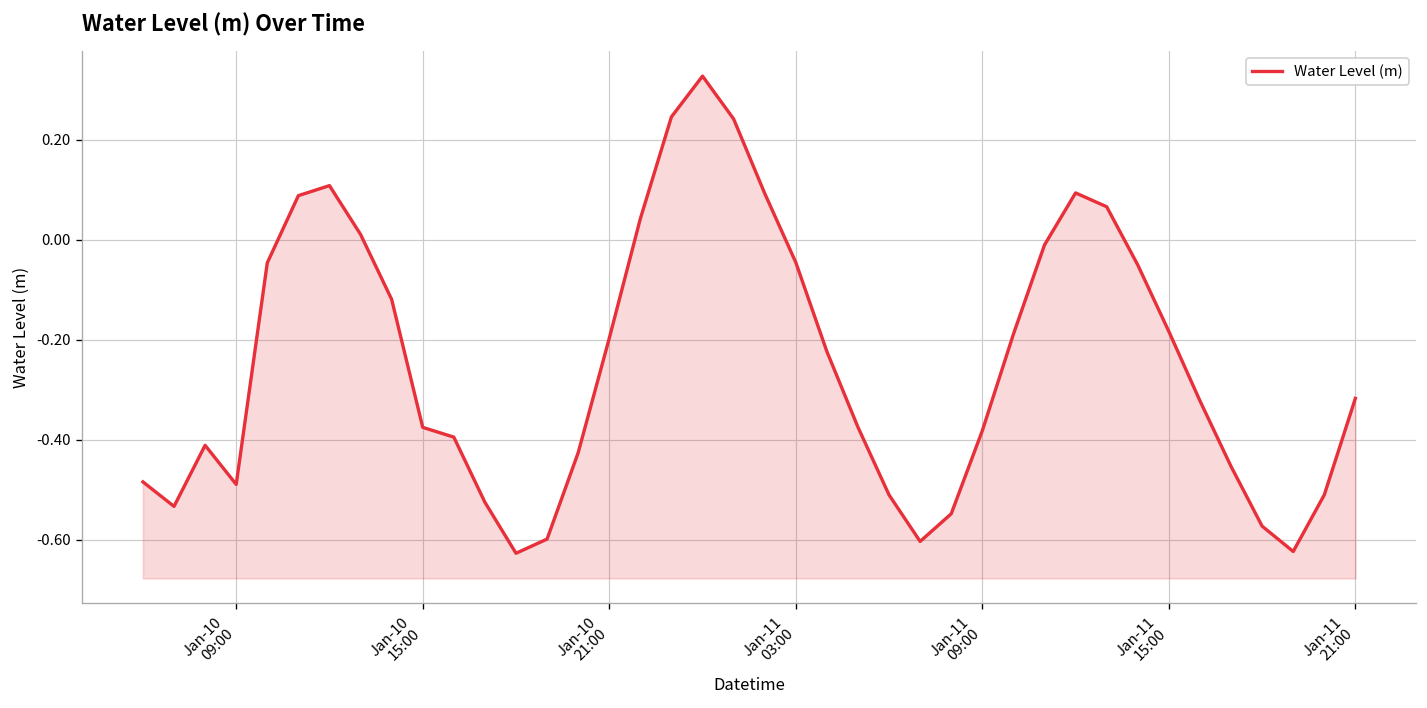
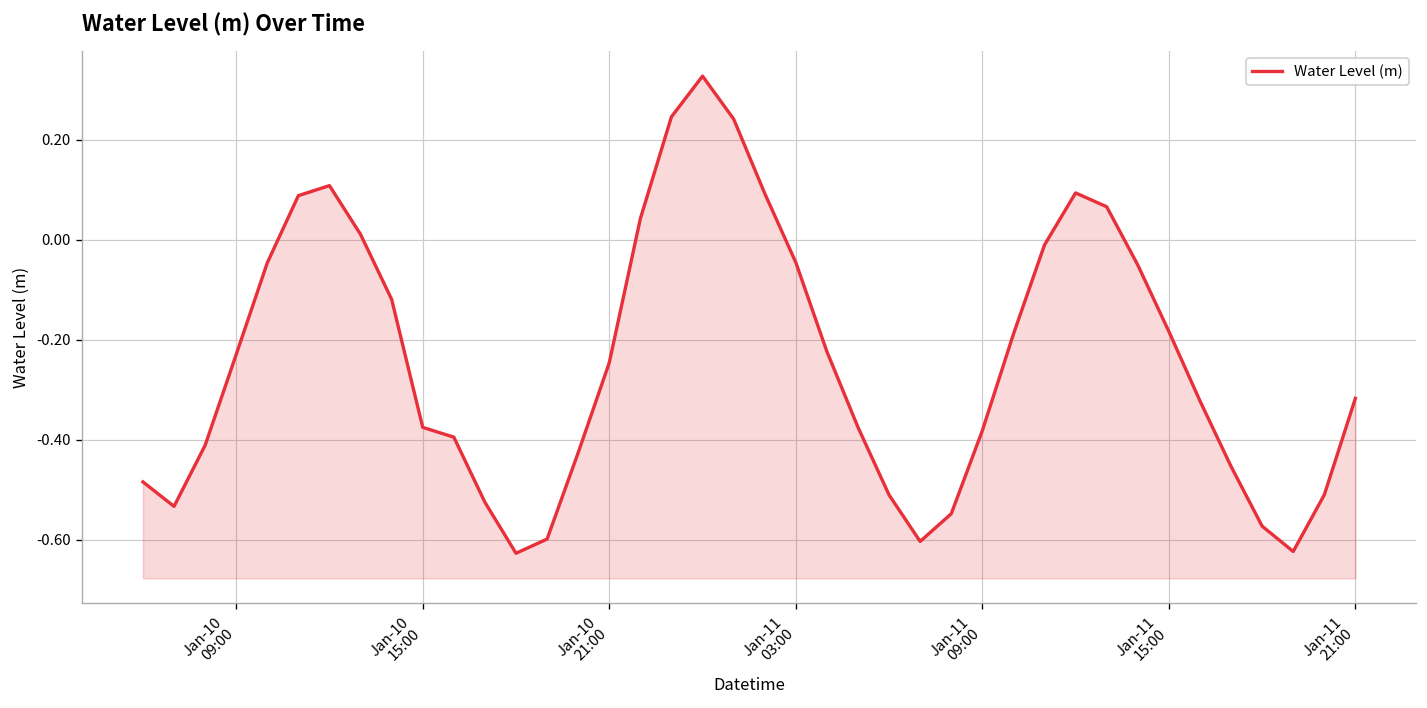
Jan-10 09:00: -0.49 -> -0.23
Jan-10 21:00: -0.20 -> -0.25
